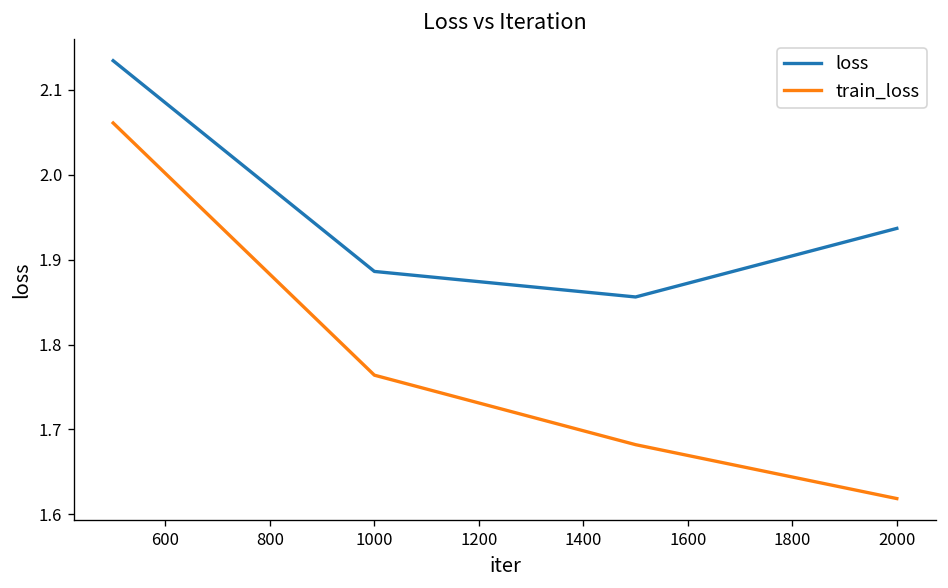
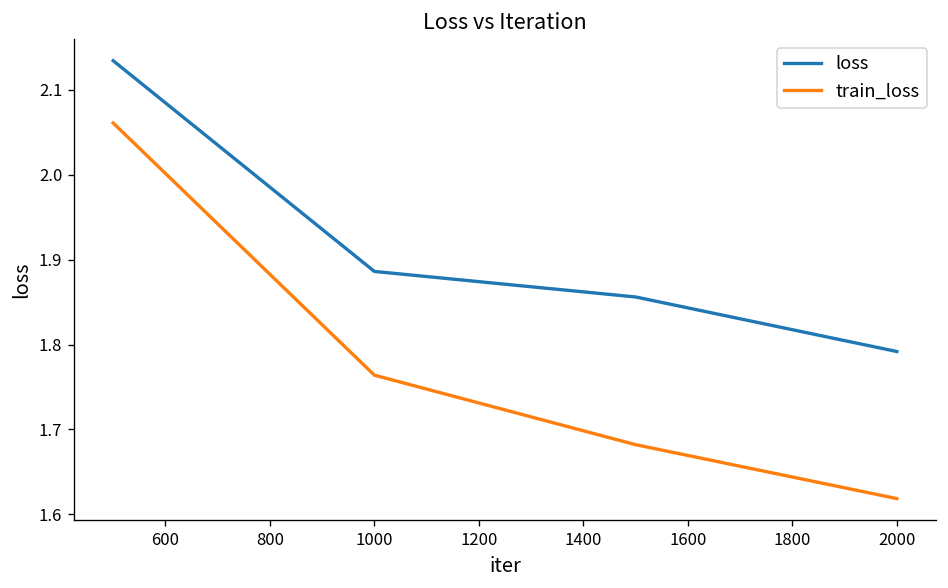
loss, 2000: 1.94 -> 1.79
